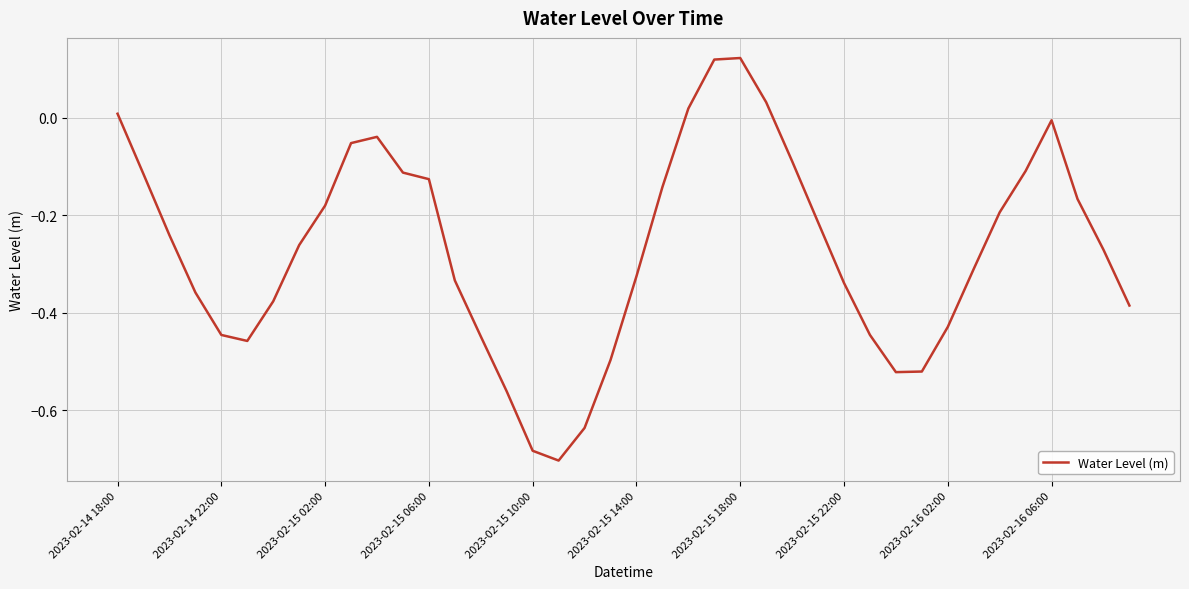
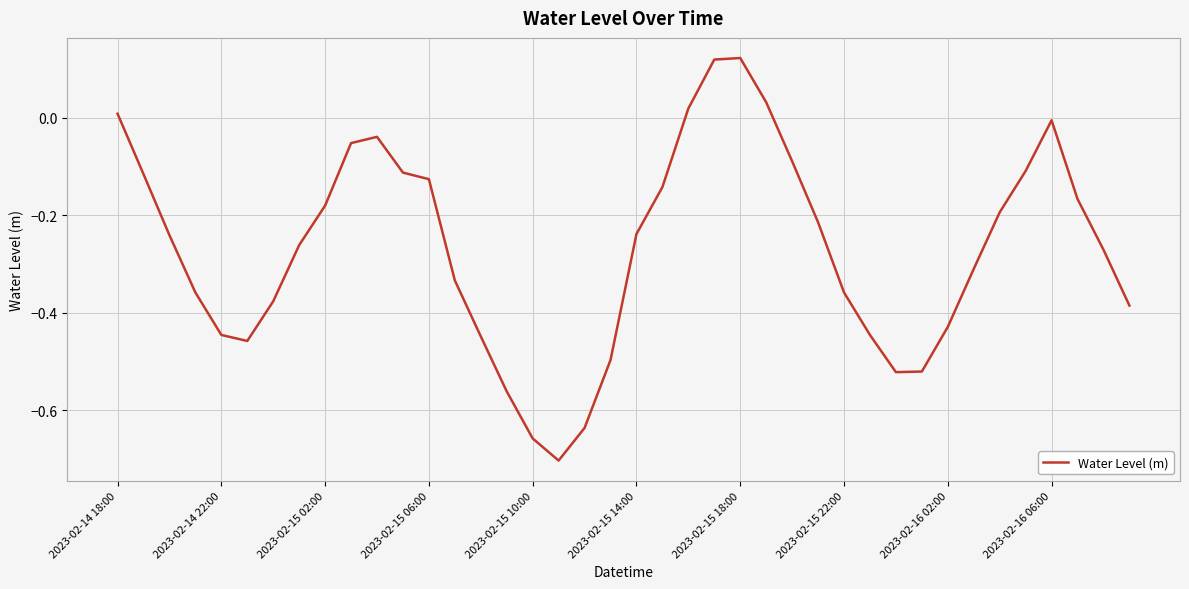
2023-02-15 10:00: -0.68 -> -0.66
2023-02-15 14:00: -0.33 -> -0.24
2023-02-15 22:00: -0.34 -> -0.36
